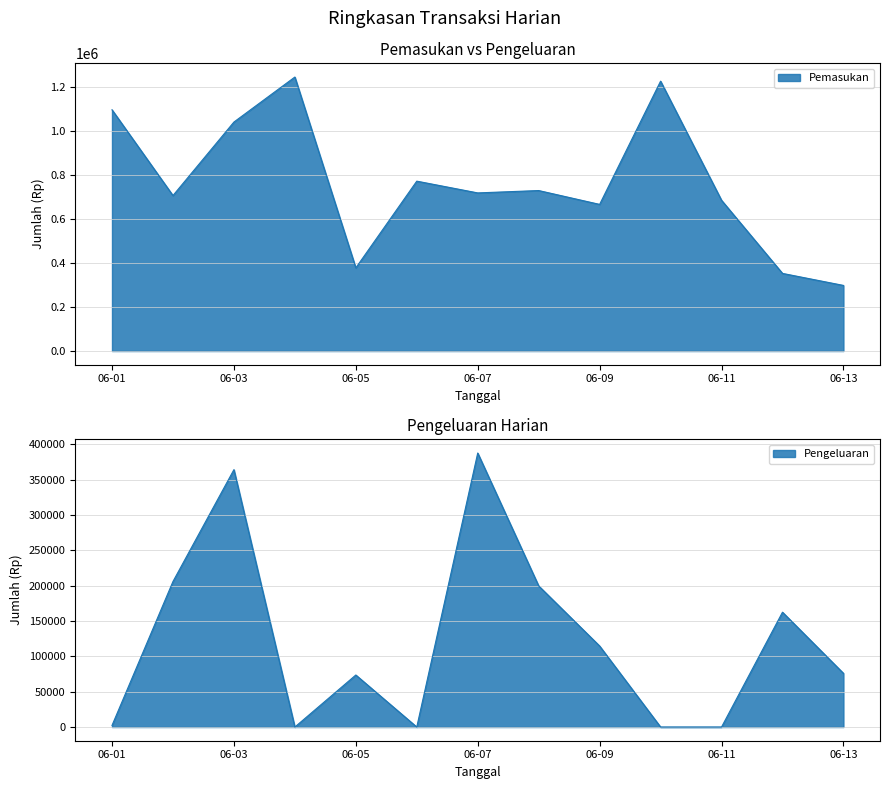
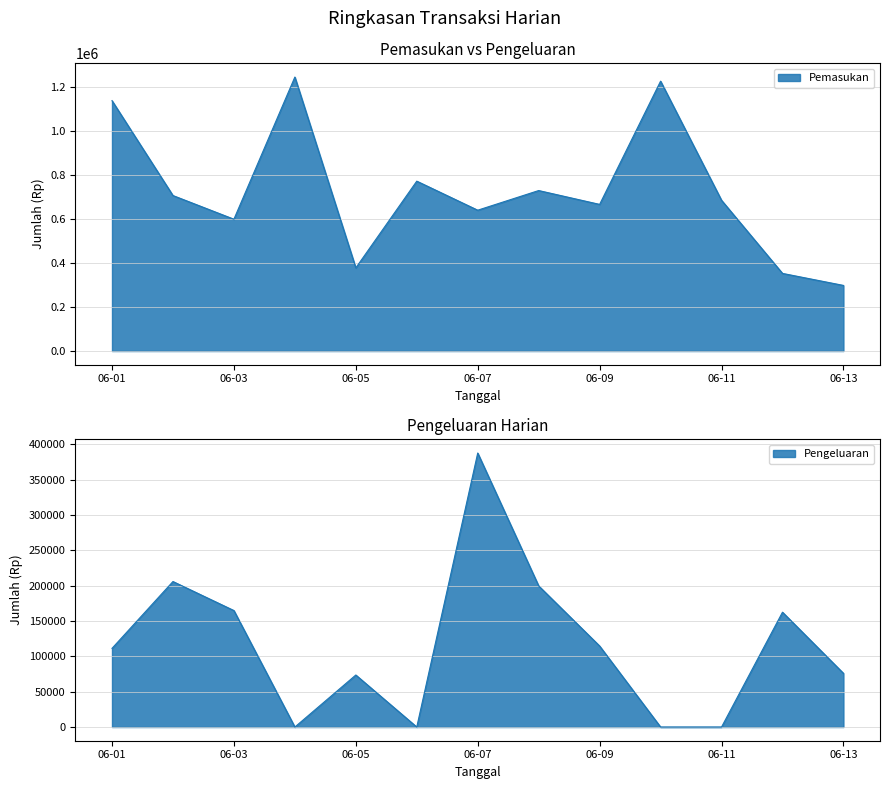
Pemasukan vs Pengeluaran, 06-01: 1090000 -> 1140000
Pemasukan vs Pengeluaran, 06-03: 1040000 -> 600000
Pemasukan vs Pengeluaran, 06-07: 720000 -> 640000
Pengeluaran Harian, 06-01: 0 -> 110000
Pengeluaran Harian, 06-03: 360000 -> 160000
